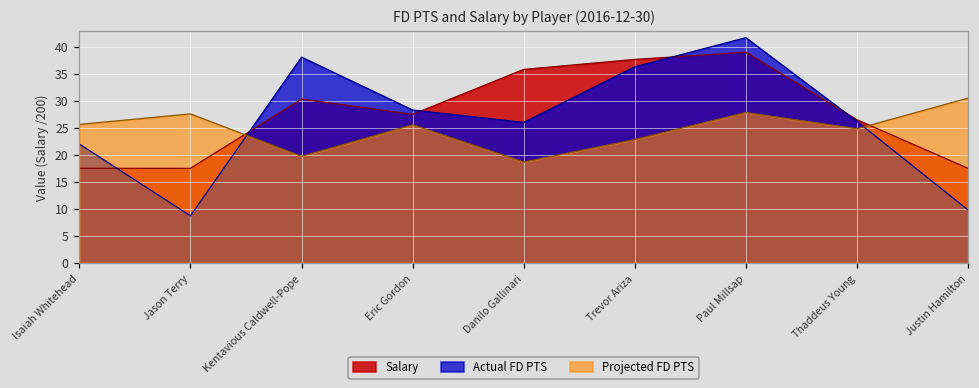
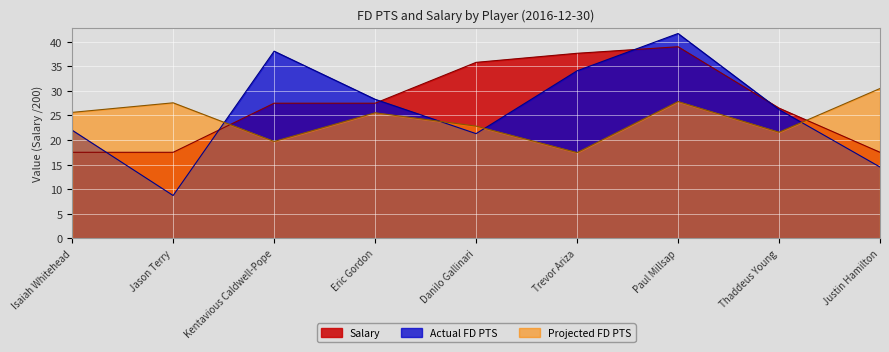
Salary, Kentavious Caldwell-Pope: 30 -> 28
Actual FD PTS, Danilo Gallinari: 26 -> 21
Projected FD PTS, Danilo Gallinari: 19 -> 23
Actual FD PTS, Trevor Ariza: 36 -> 34
Projected FD PTS, Trevor Ariza: 23 -> 17
Projected FD PTS, Thaddeus Young: 25 -> 22
Actual FD PTS, Justin Hamilton: 10 -> 15
